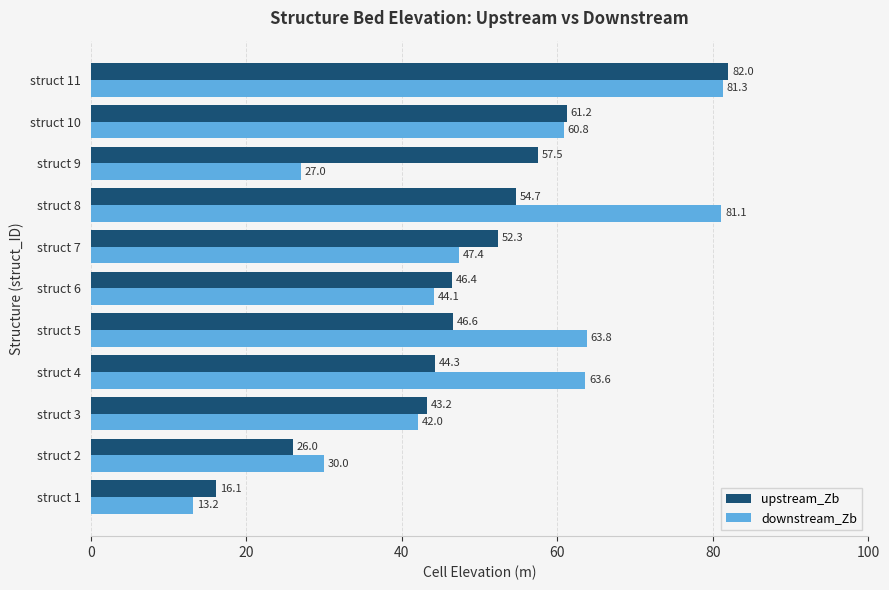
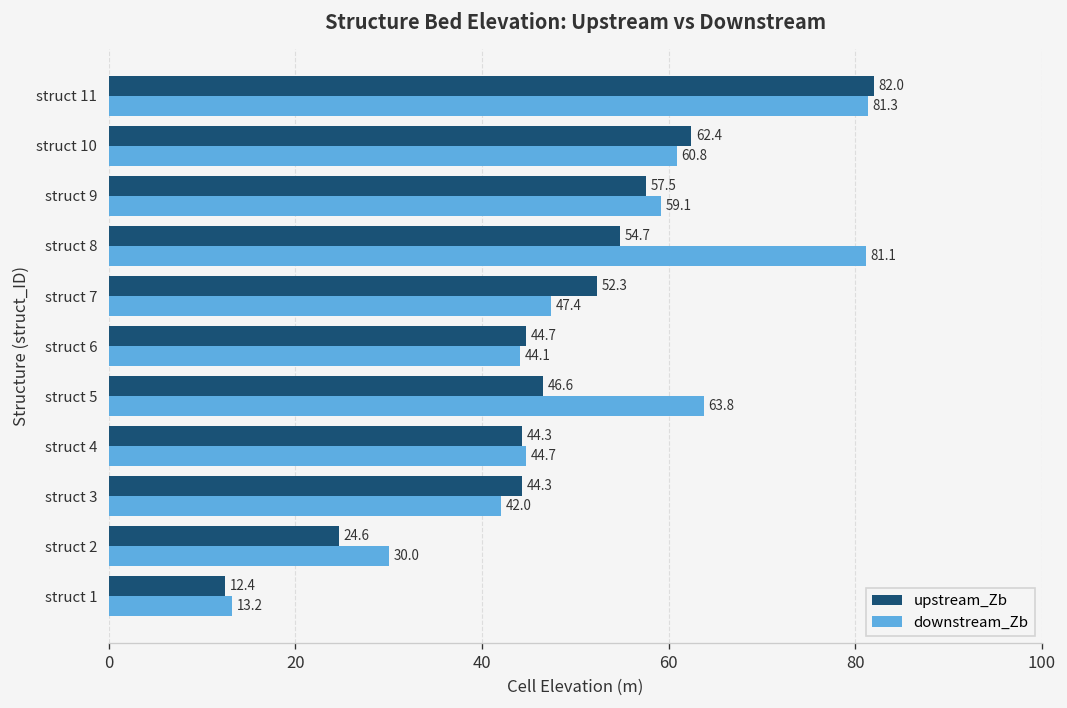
upstream_Zb, struct 10: 61.2 -> 62.4
downstream_Zb, struct 9: 27.0 -> 59.1
upstream_Zb, struct 6: 46.4 -> 44.7
downstream_Zb, struct 4: 63.6 -> 44.7
upstream_Zb, struct 3: 43.2 -> 44.3
upstream_Zb, struct 2: 26.0 -> 24.6
upstream_Zb, struct 1: 16.1 -> 12.4
